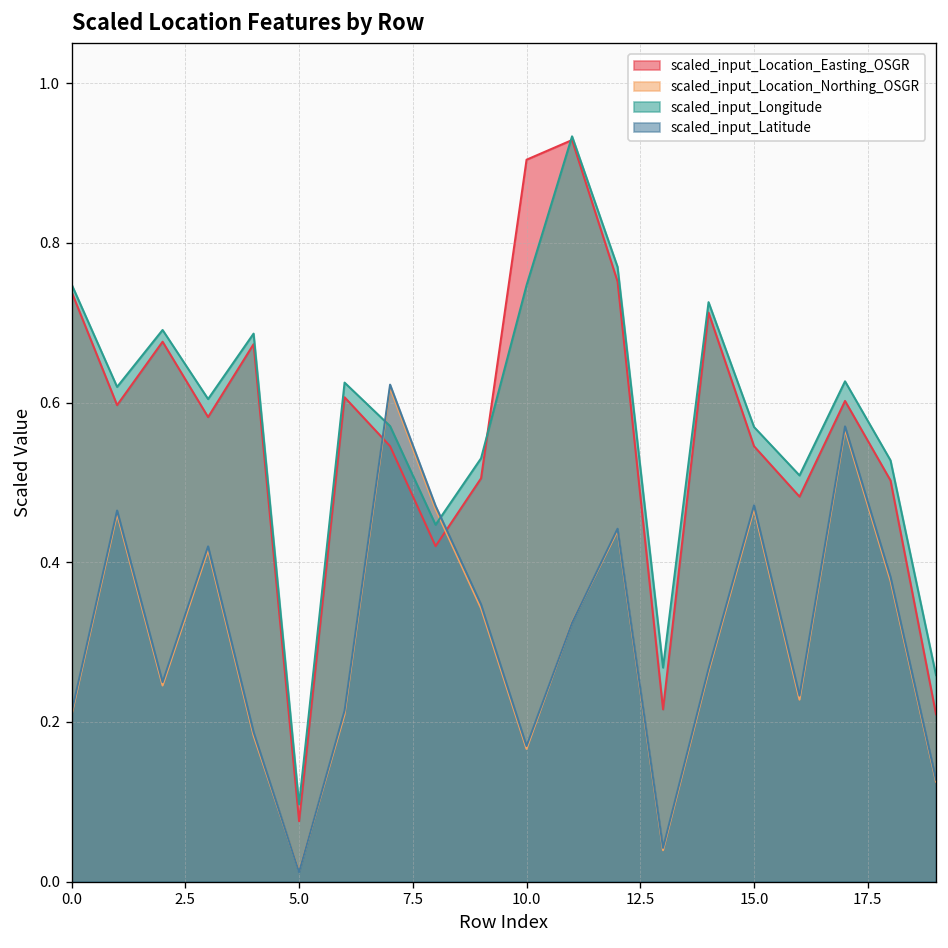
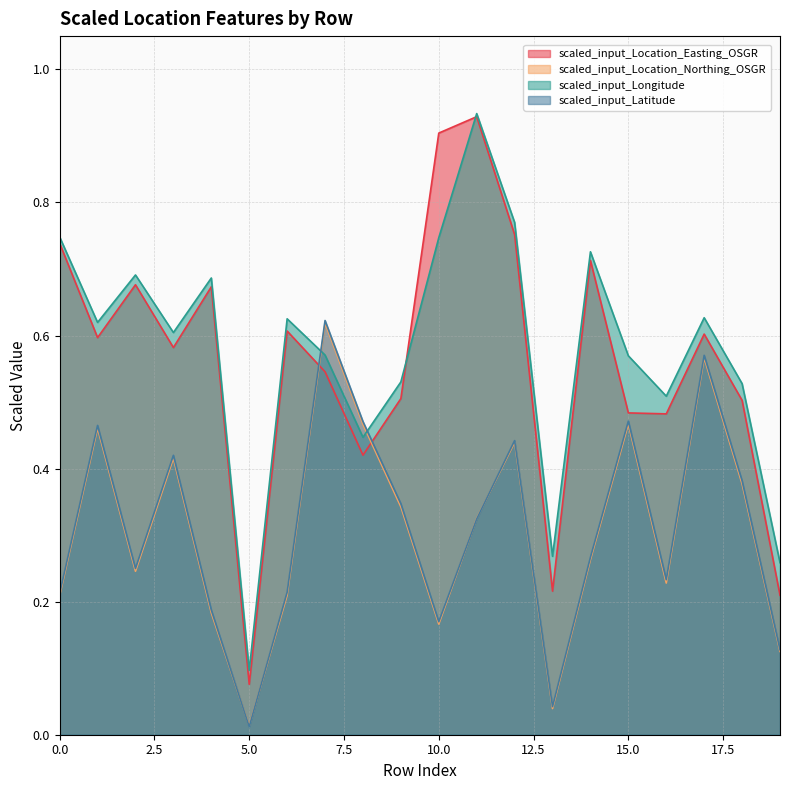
scaled_input_Location_Easting_OSGR, 15.0: 0.55 -> 0.48
